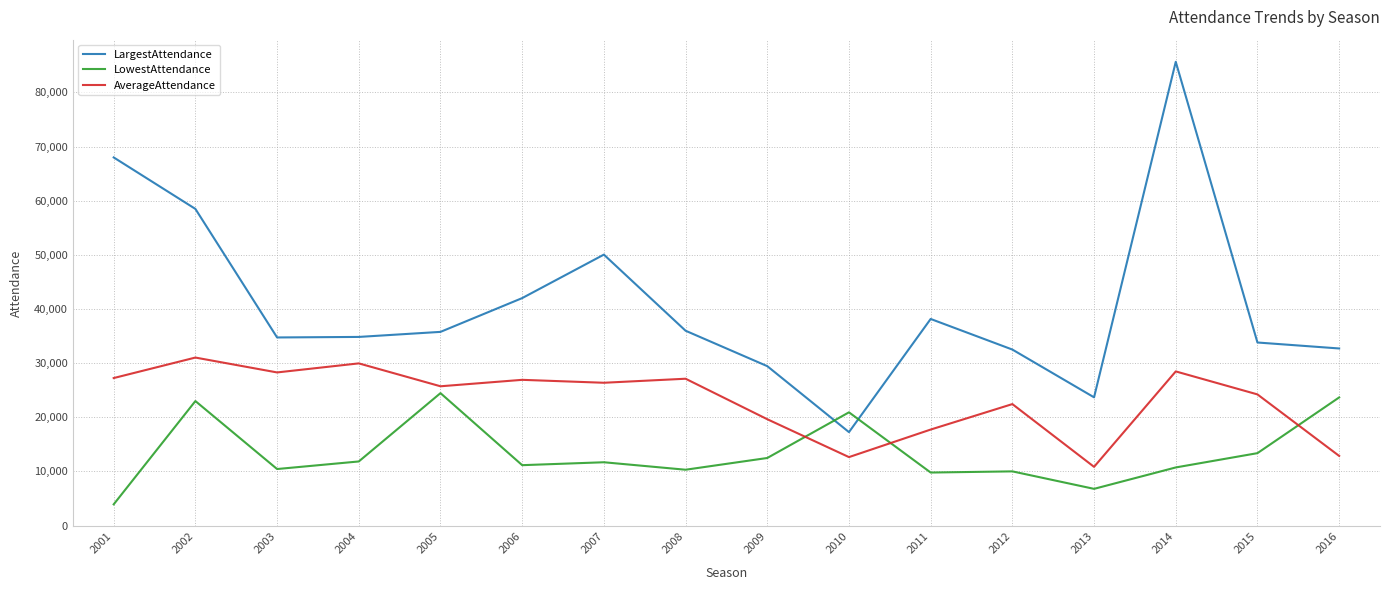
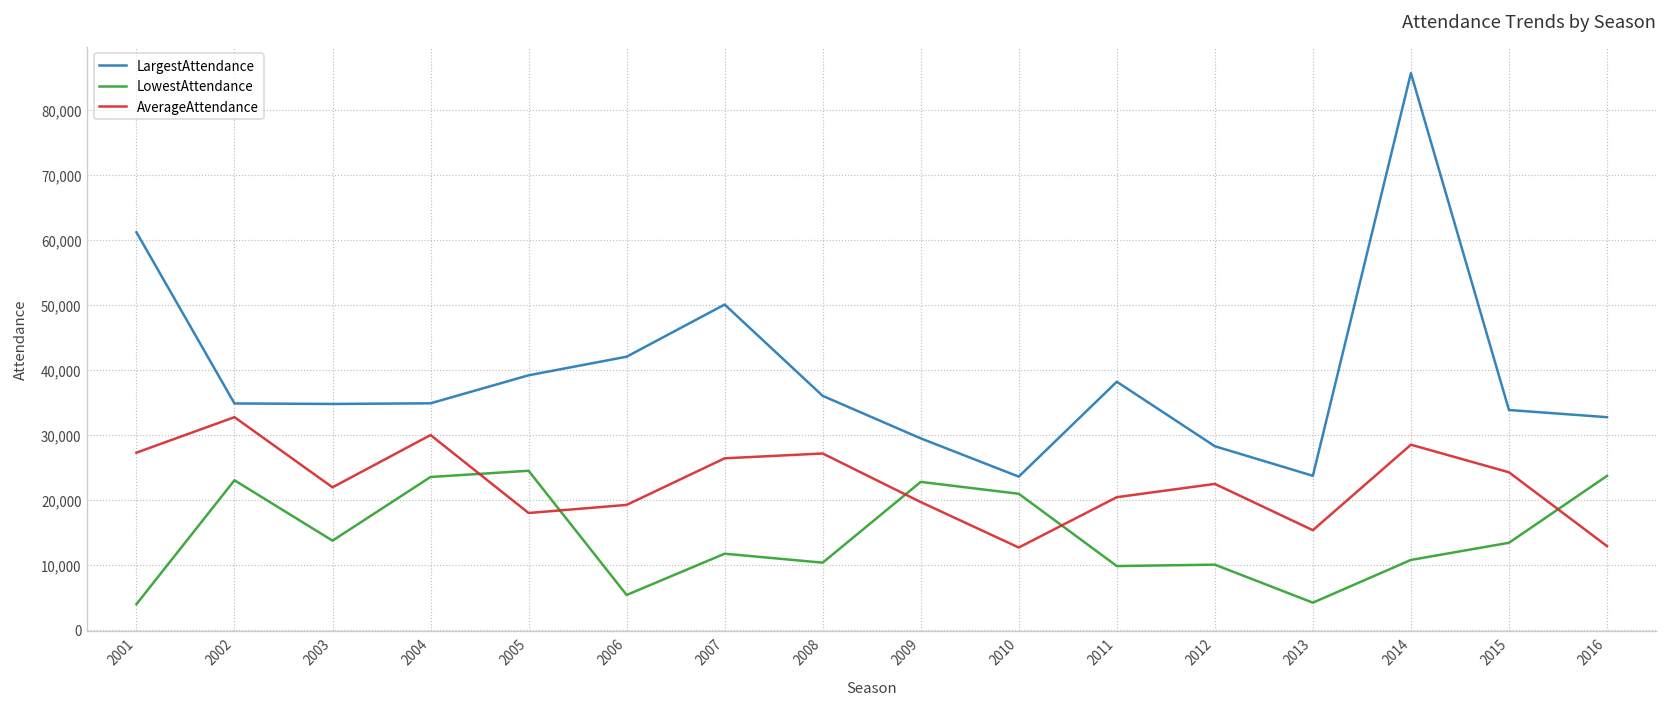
LargestAttendance, 2001: 68,000 -> 61,000
LargestAttendance, 2002: 58,000 -> 35,000
AverageAttendance, 2002: 31,000 -> 33,000
LowestAttendance, 2003: 10,000 -> 14,000
AverageAttendance, 2003: 28,000 -> 22,000
LowestAttendance, 2004: 12,000 -> 23,000
LargestAttendance, 2005: 36,000 -> 39,000
AverageAttendance, 2005: 26,000 -> 18,000
LowestAttendance, 2006: 11,000 -> 5,000
AverageAttendance, 2006: 27,000 -> 19,000
LowestAttendance, 2009: 12,000 -> 23,000
LargestAttendance, 2010: 17,000 -> 24,000
AverageAttendance, 2011: 18,000 -> 20,000
LargestAttendance, 2012: 33,000 -> 28,000
LowestAttendance, 2013: 7,000 -> 4,000
AverageAttendance, 2013: 11,000 -> 15,000
